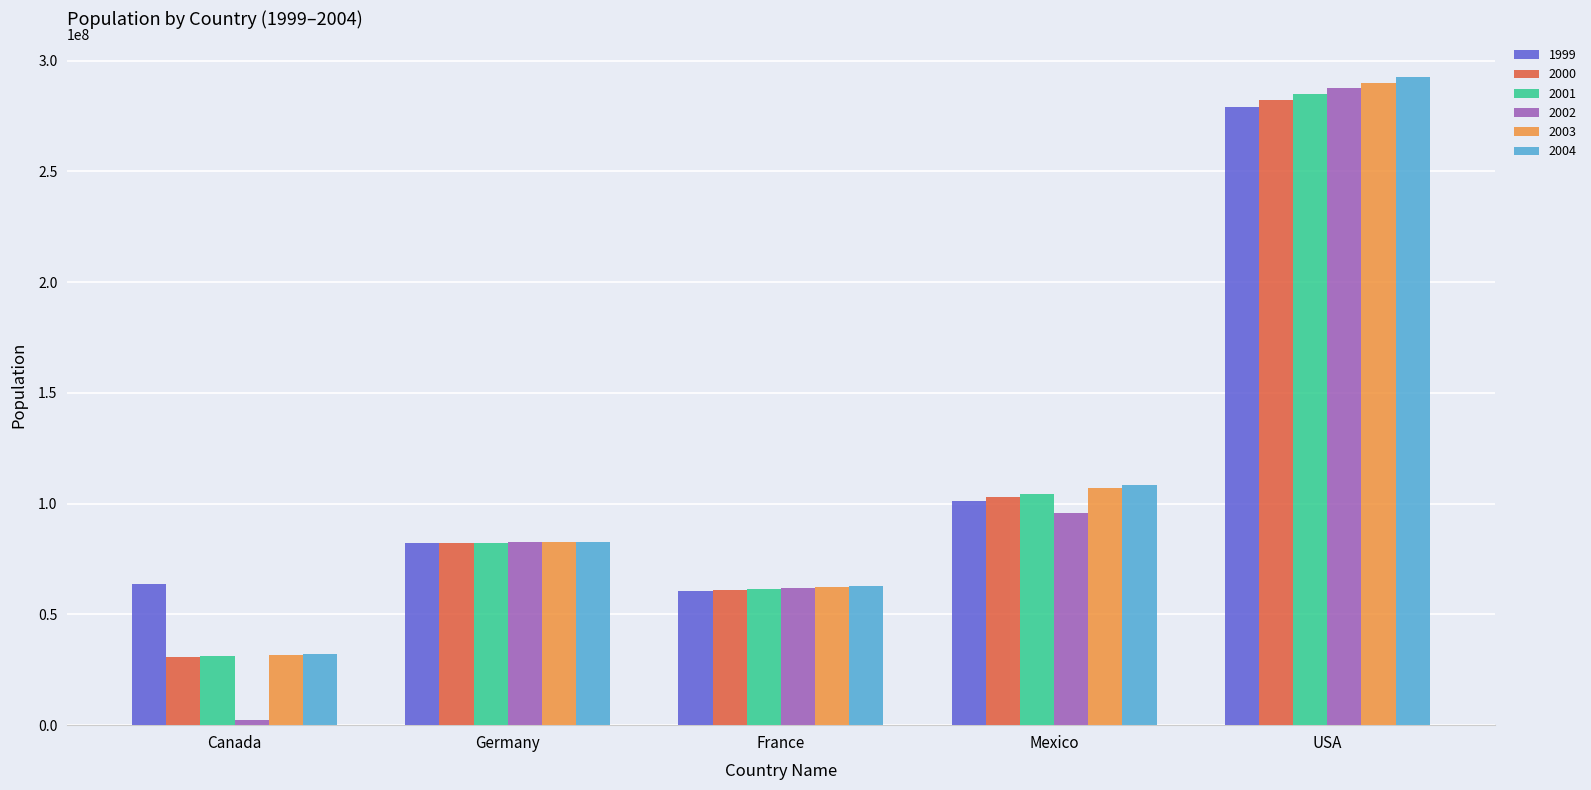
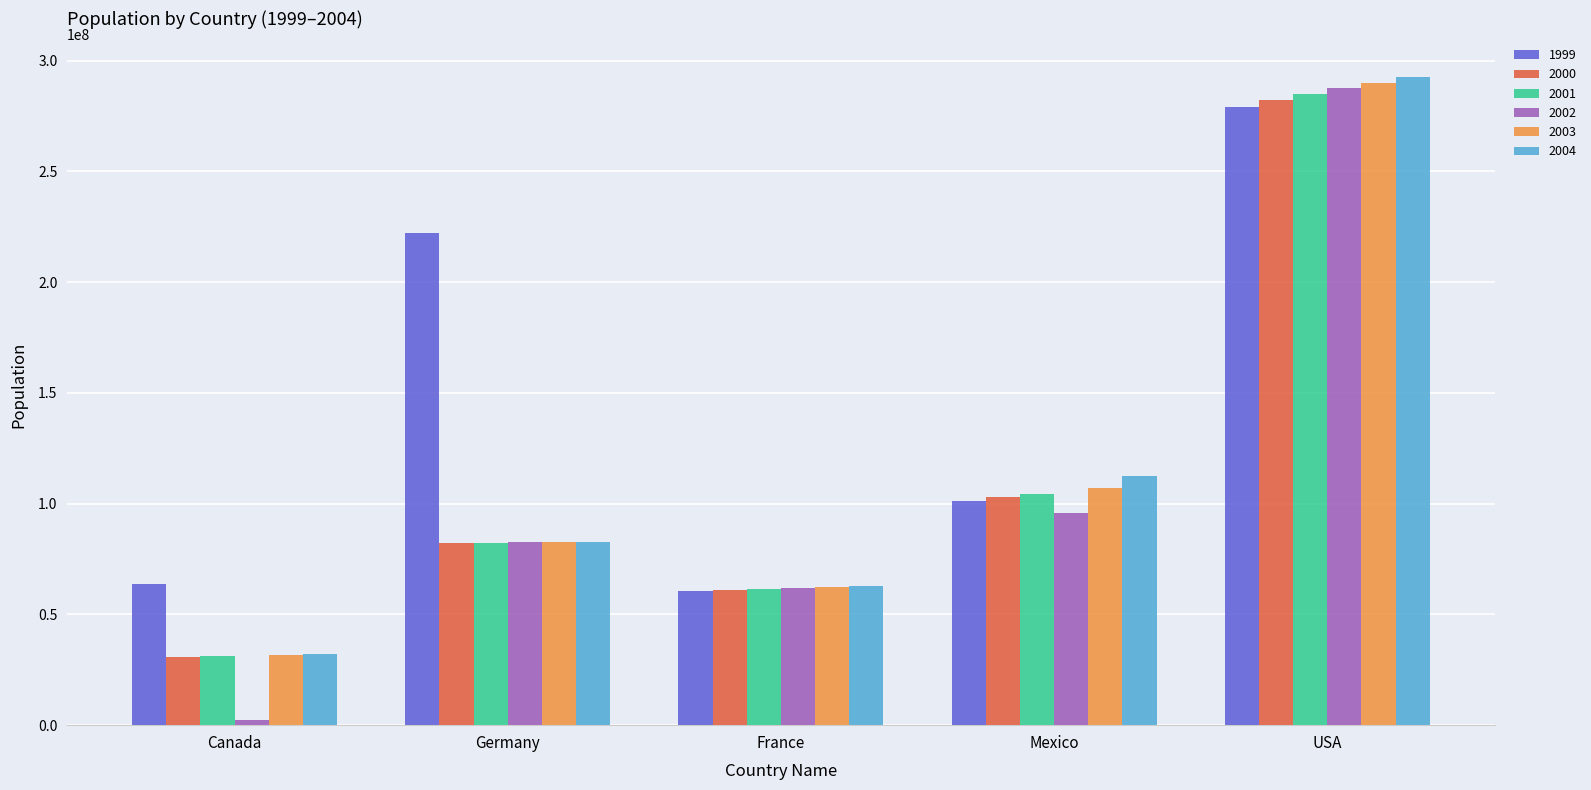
1999, Germany: 82000000 -> 222000000
2004, Mexico: 108000000 -> 113000000
